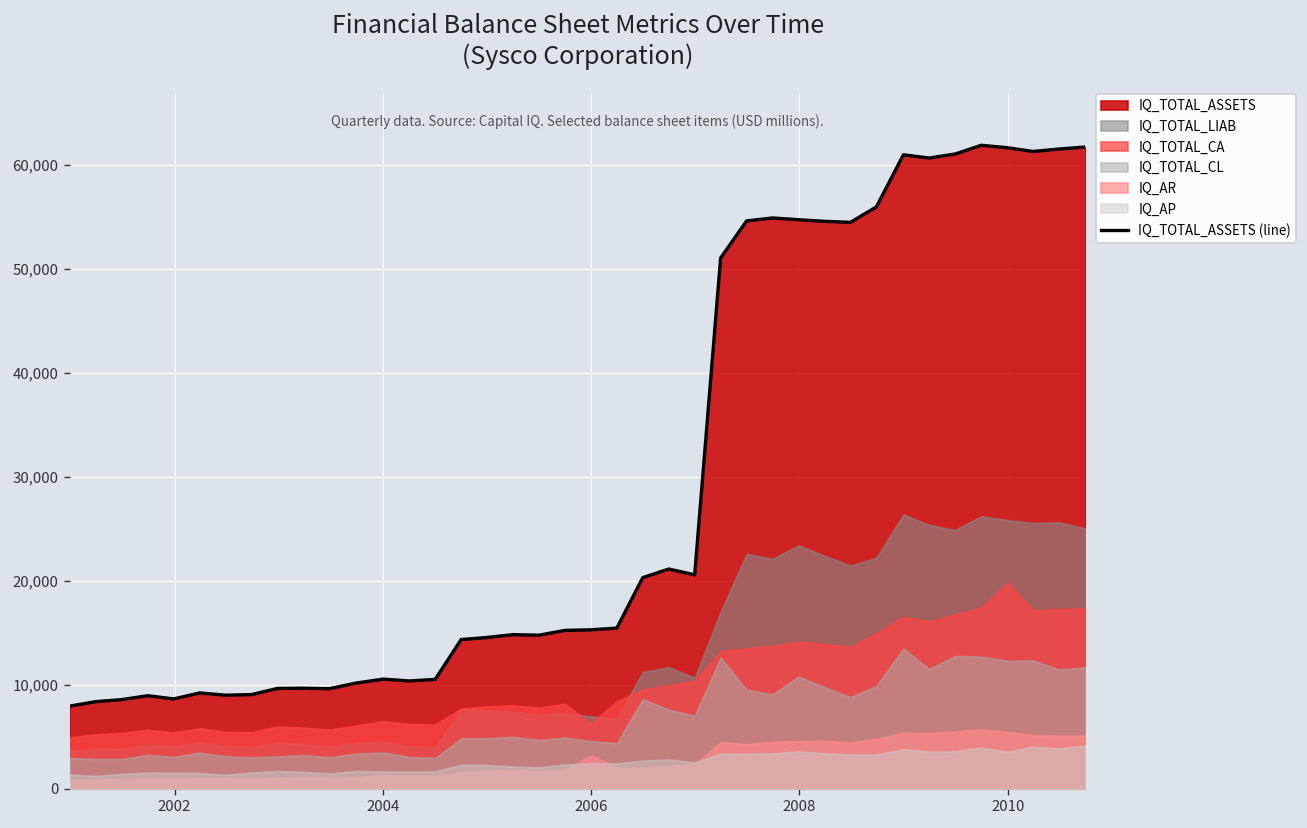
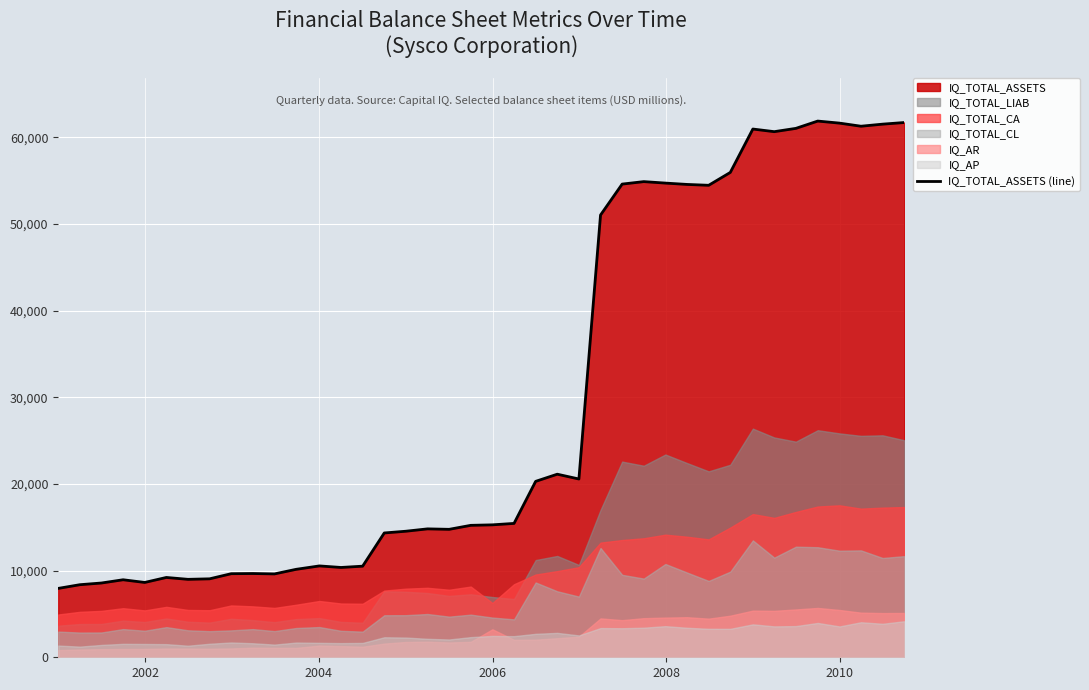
IQ_TOTAL_CA, 2010: 20,000 -> 18,000
